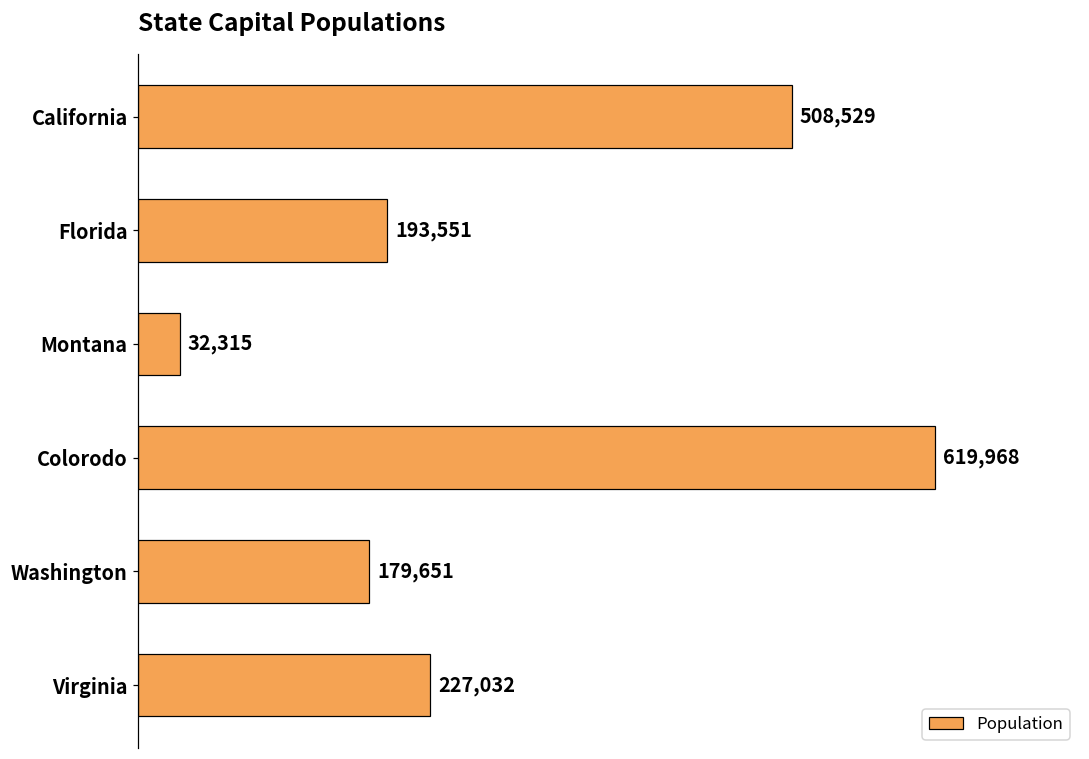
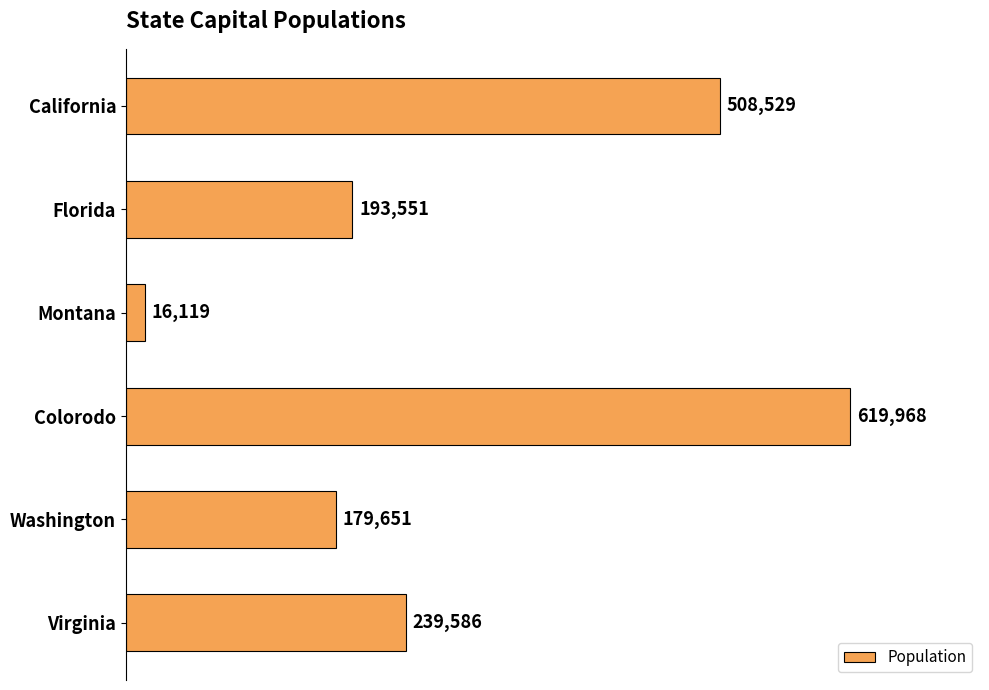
Montana: 32,315 -> 16,119
Virginia: 227,032 -> 239,586
